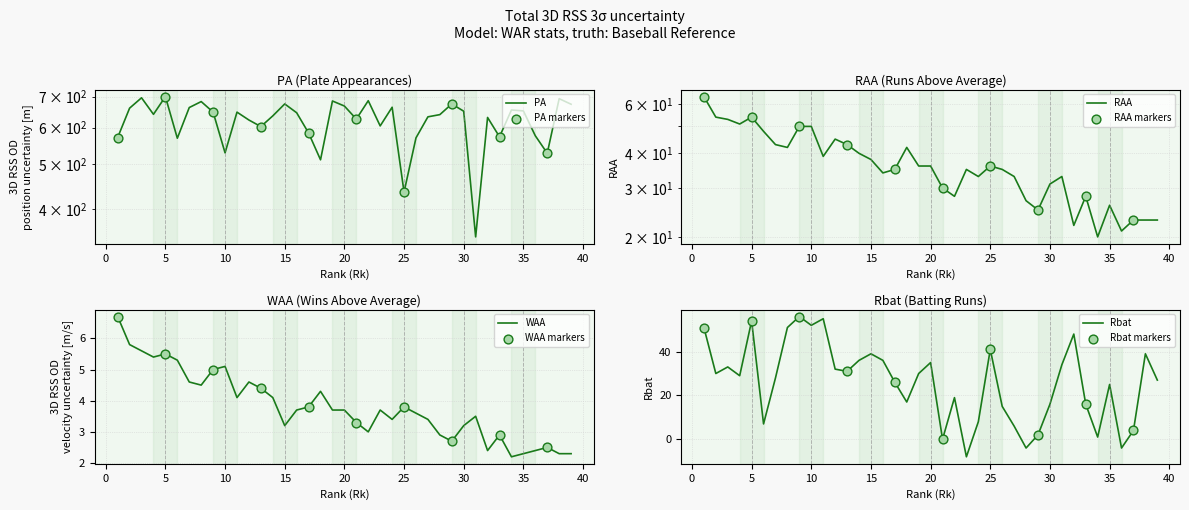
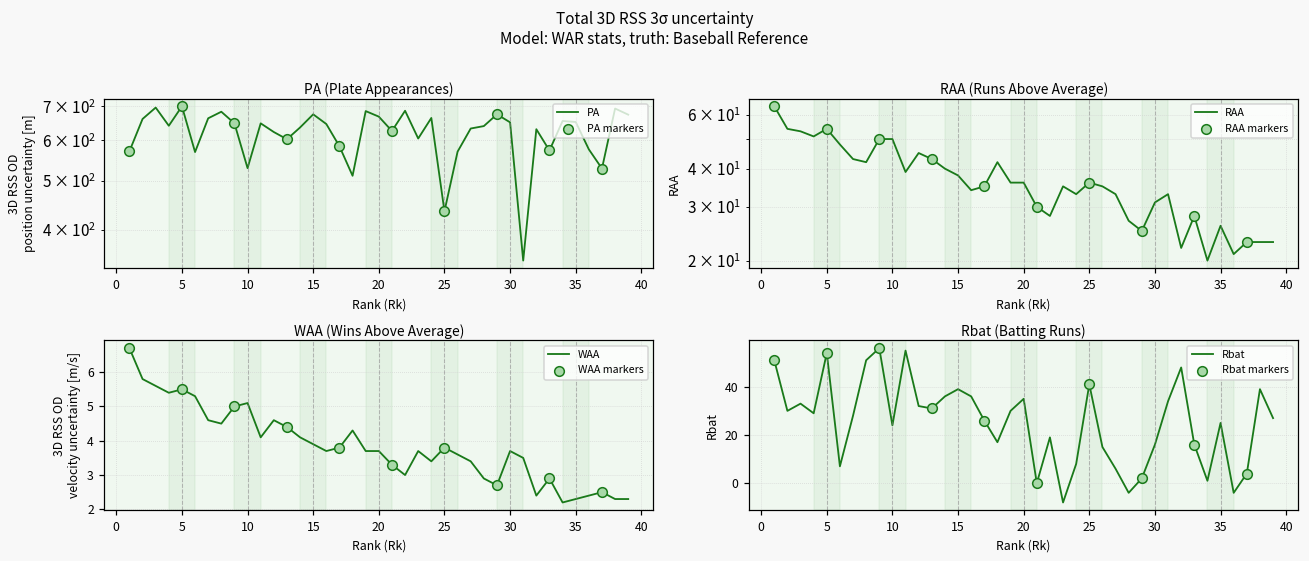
WAA (Wins Above Average), WAA, 15: 3.2 -> 3.9
WAA (Wins Above Average), WAA, 30: 3.2 -> 3.7
Rbat (Batting Runs), Rbat, 10: 52 -> 24
